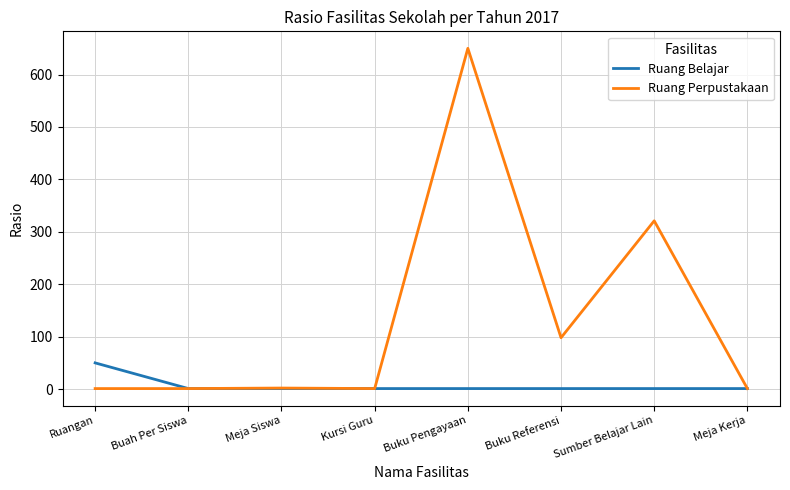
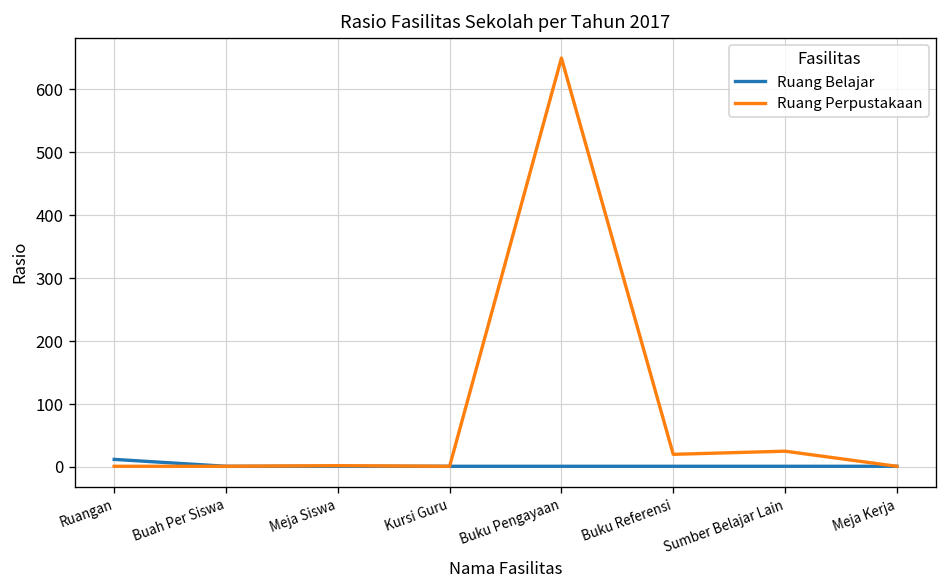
Ruang Belajar, Ruangan: 50 -> 10
Ruang Perpustakaan, Buku Referensi: 100 -> 20
Ruang Perpustakaan, Sumber Belajar Lain: 320 -> 30
